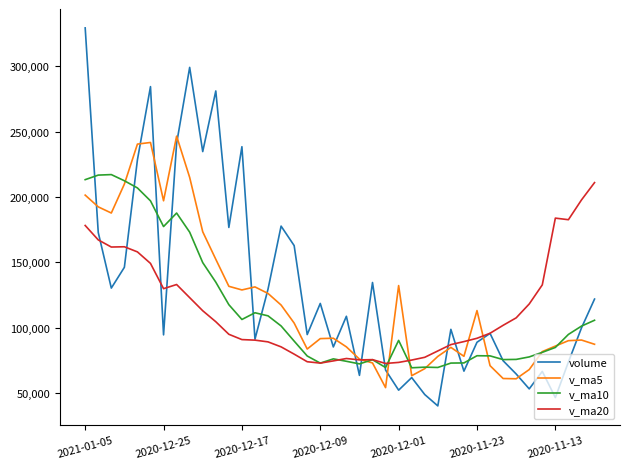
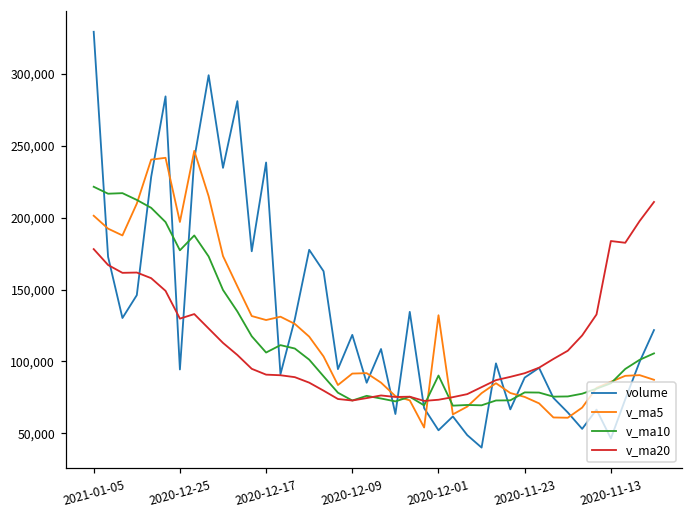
v_ma10, 2021-01-05: 213,000 -> 222,000
v_ma5, 2020-11-23: 113,000 -> 75,000
